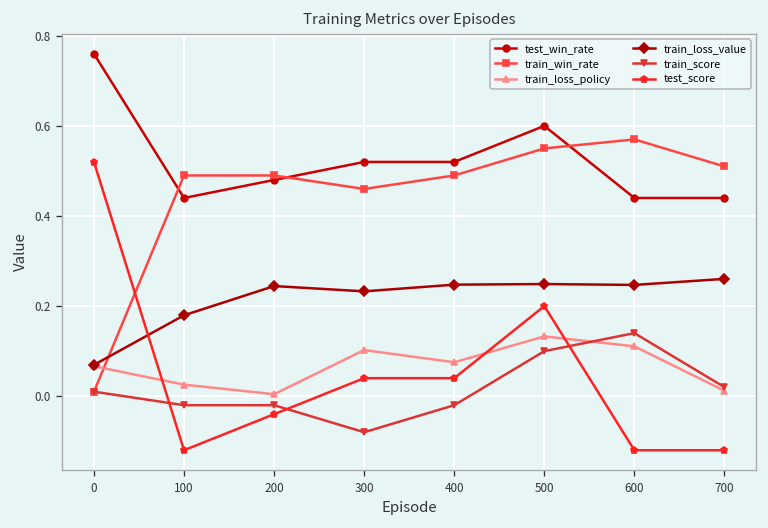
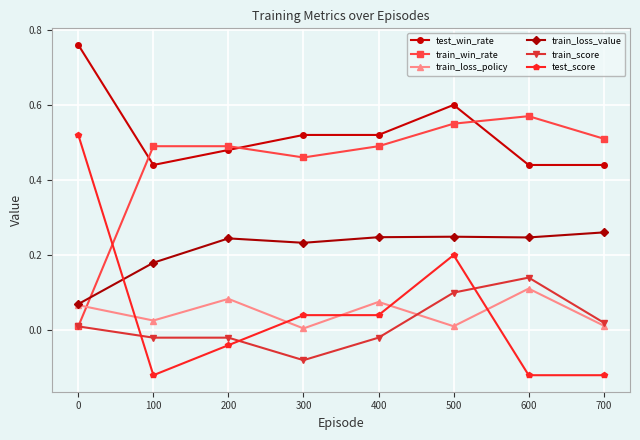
train_loss_policy, 200: 0.00 -> 0.08
train_loss_policy, 300: 0.10 -> 0.00
train_loss_policy, 500: 0.13 -> 0.01
